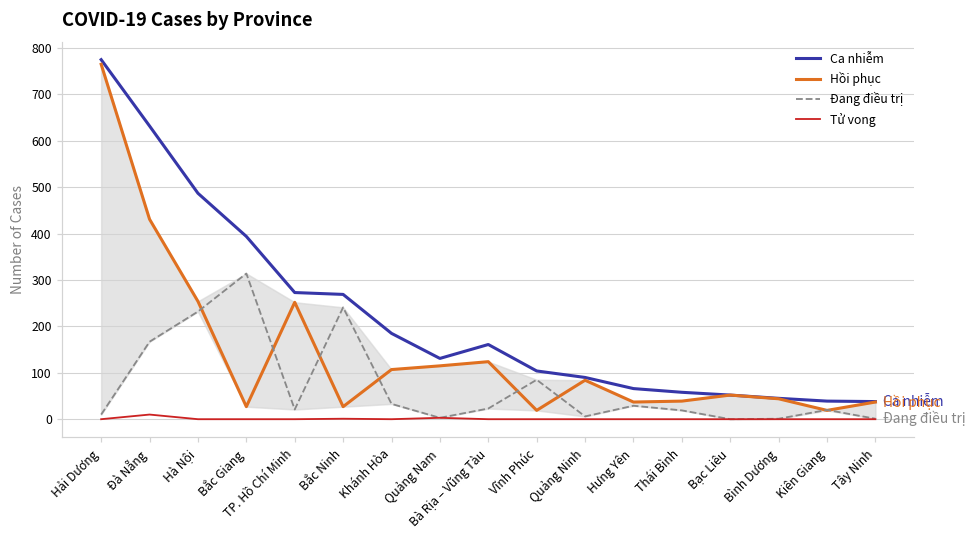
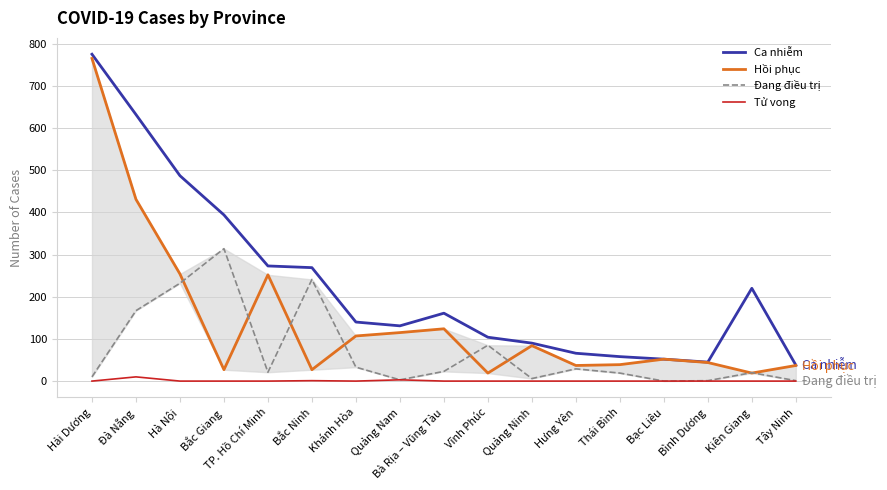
Ca nhiễm, Khánh Hòa: 190 -> 140
Ca nhiễm, Kiên Giang: 40 -> 220
